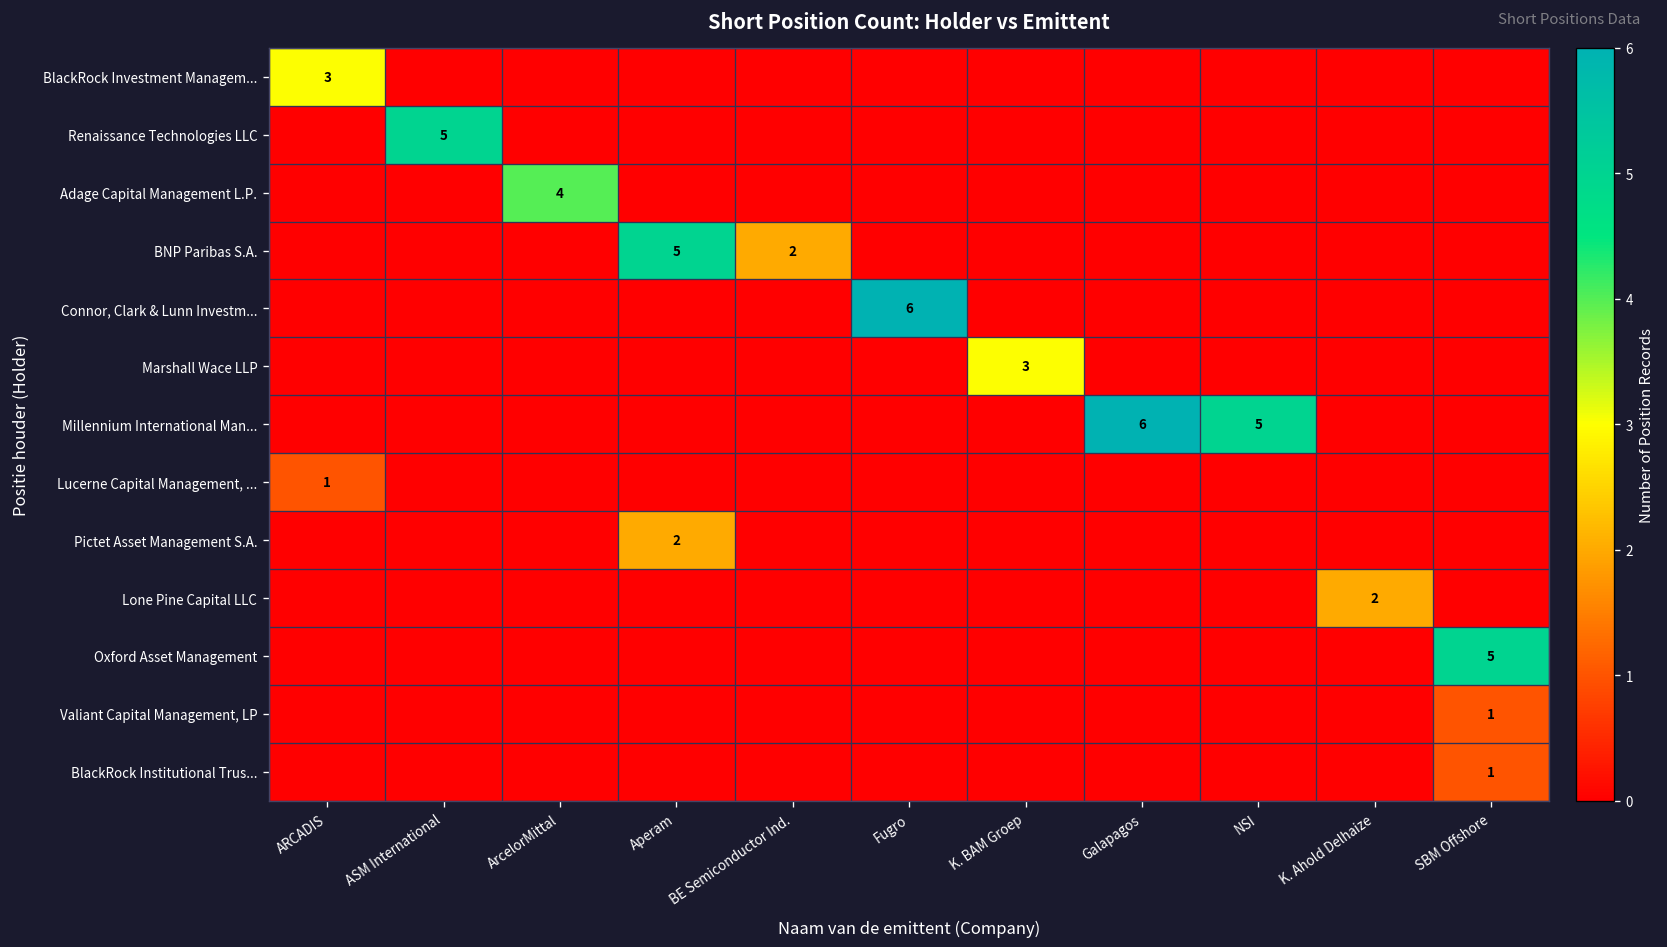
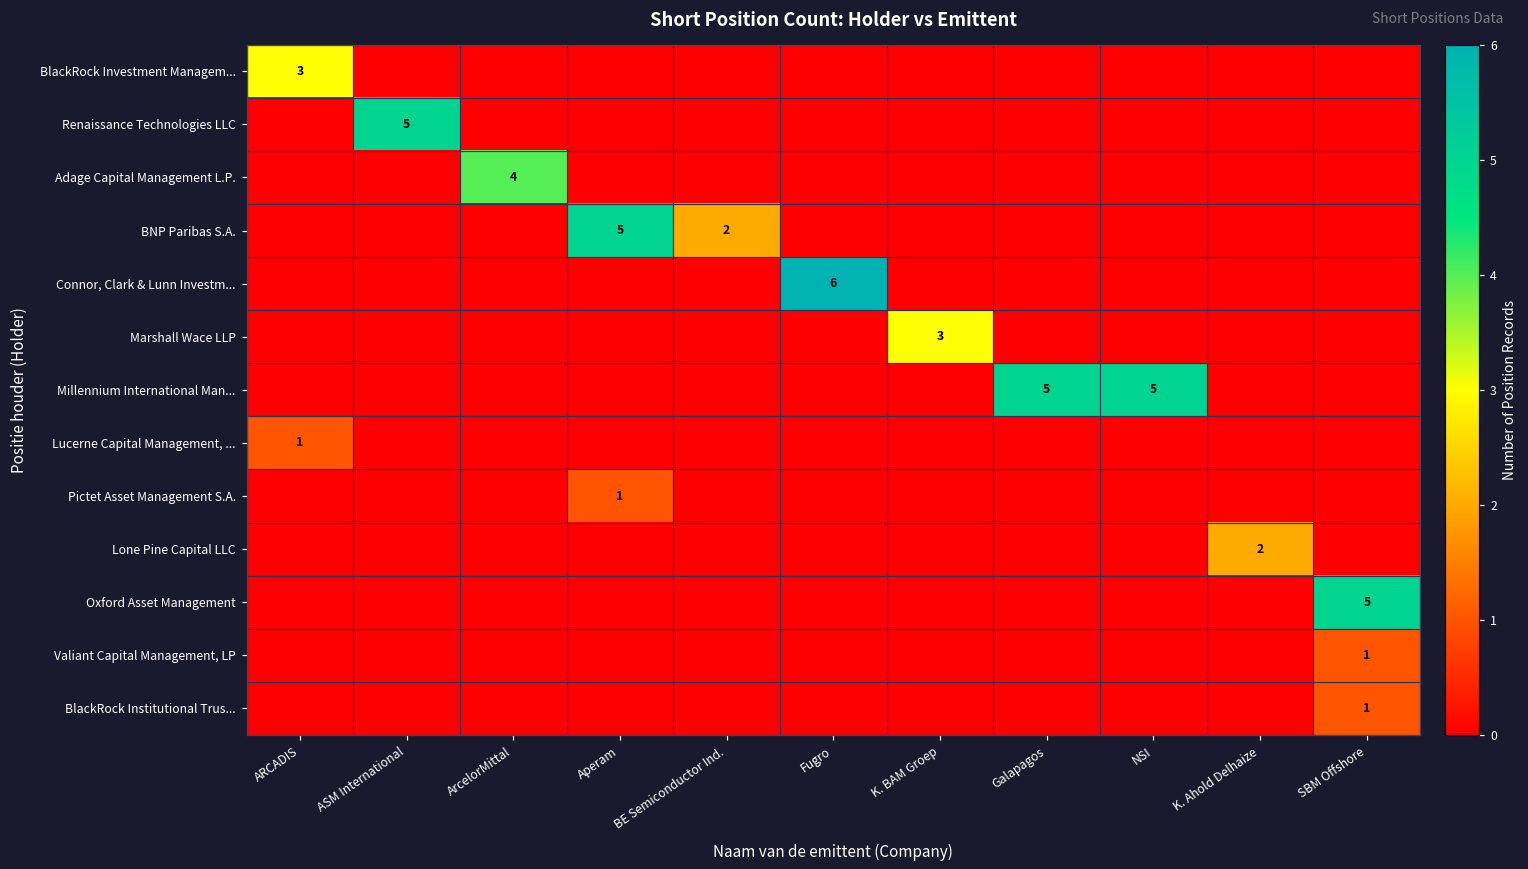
Millennium International Man..., Galapagos: 6 -> 5
Pictet Asset Management S.A., Aperam: 2 -> 1
